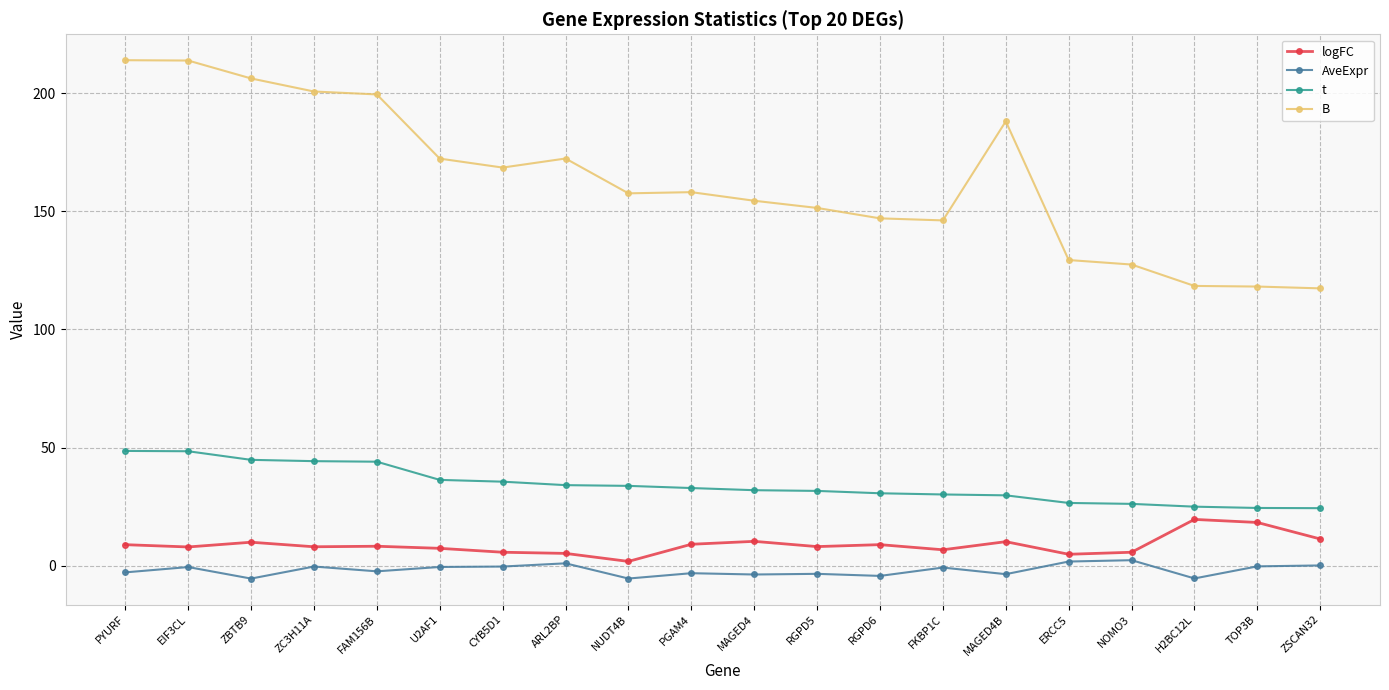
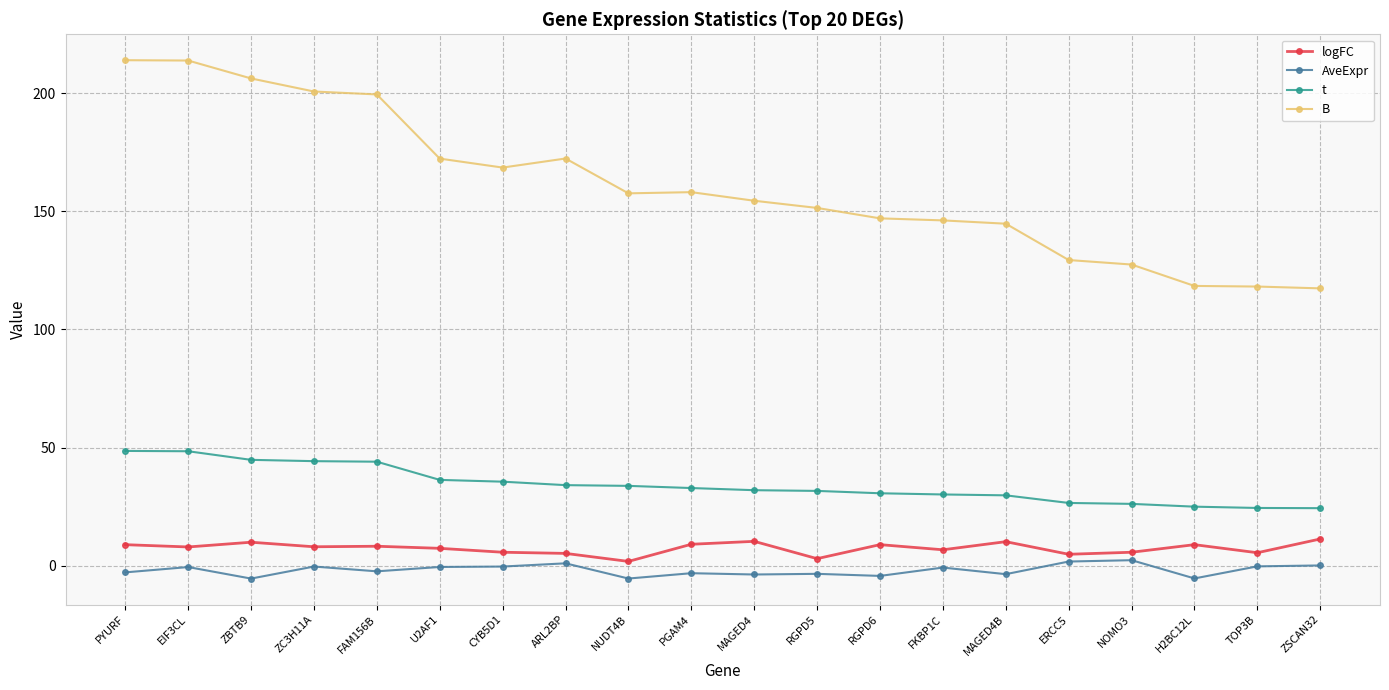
logFC, RGPD5: 8 -> 3
B, MAGED4B: 188 -> 145
logFC, H2BC12L: 20 -> 9
logFC, TOP3B: 18 -> 5
